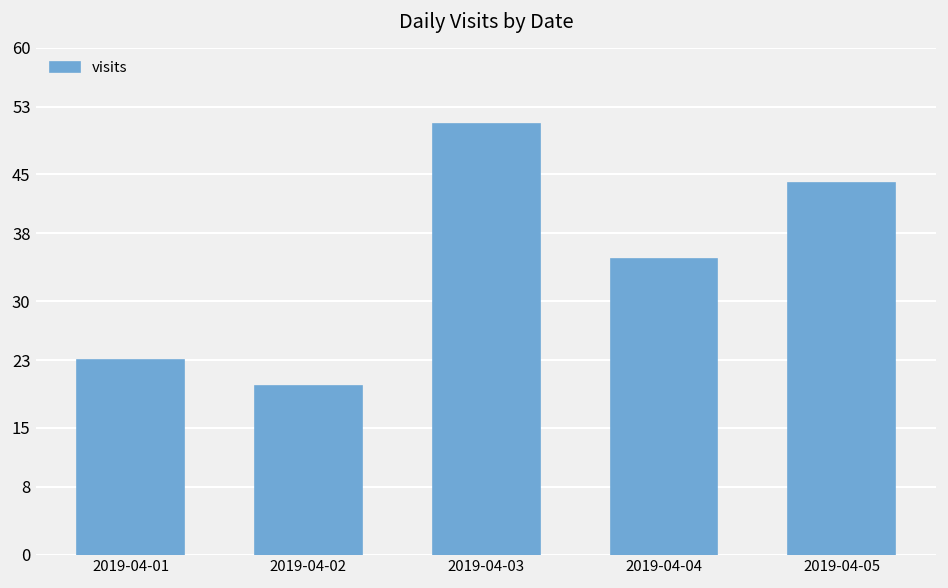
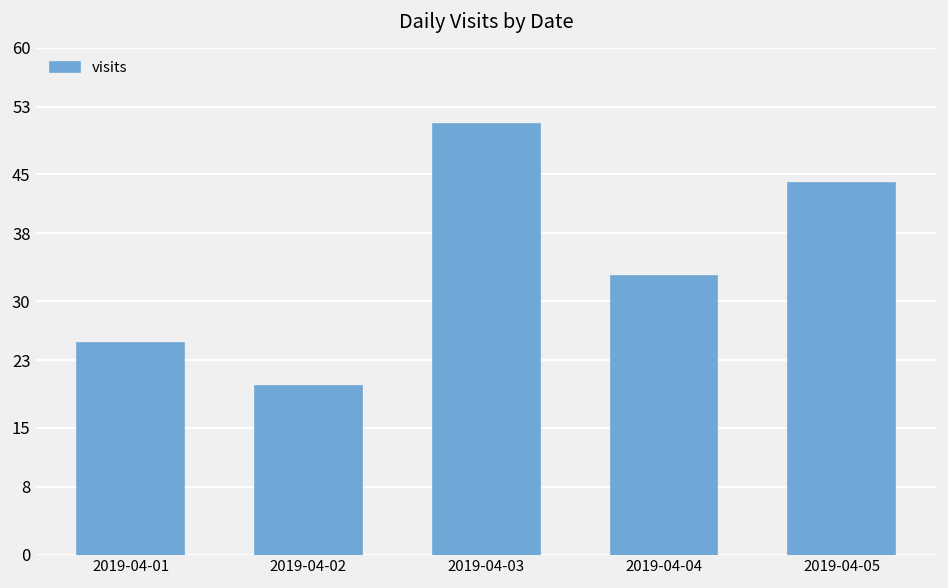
2019-04-01: 23 -> 25
2019-04-04: 35 -> 33
